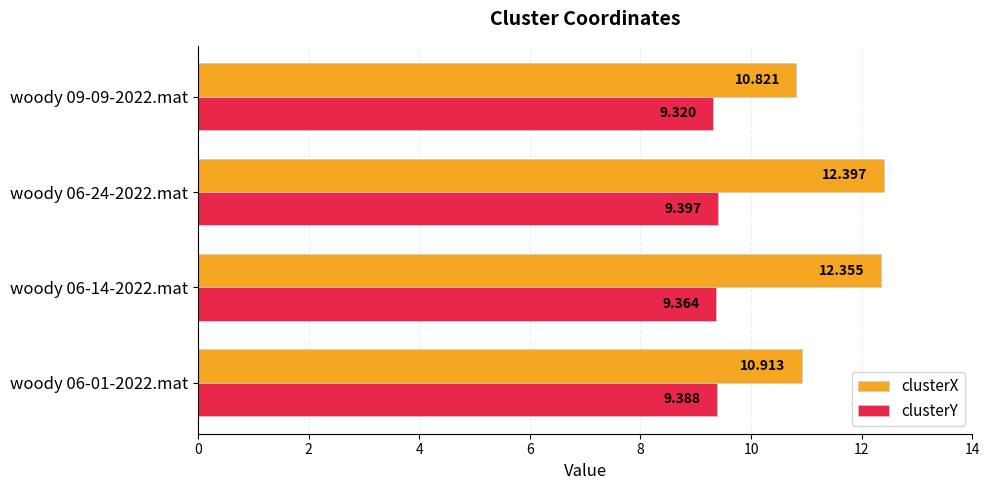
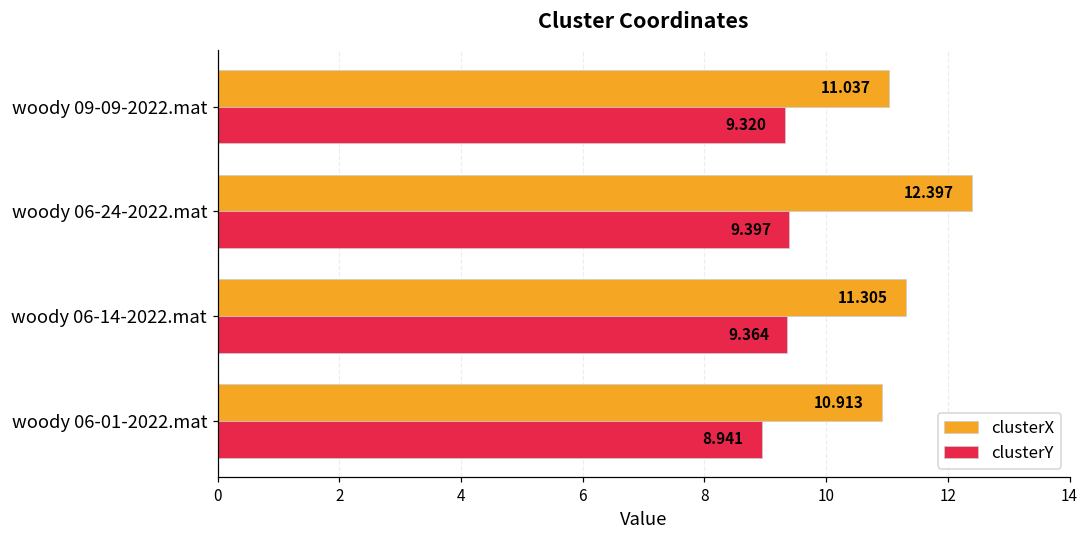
clusterX, woody 09-09-2022.mat: 10.821 -> 11.037
clusterX, woody 06-14-2022.mat: 12.355 -> 11.305
clusterY, woody 06-01-2022.mat: 9.388 -> 8.941
